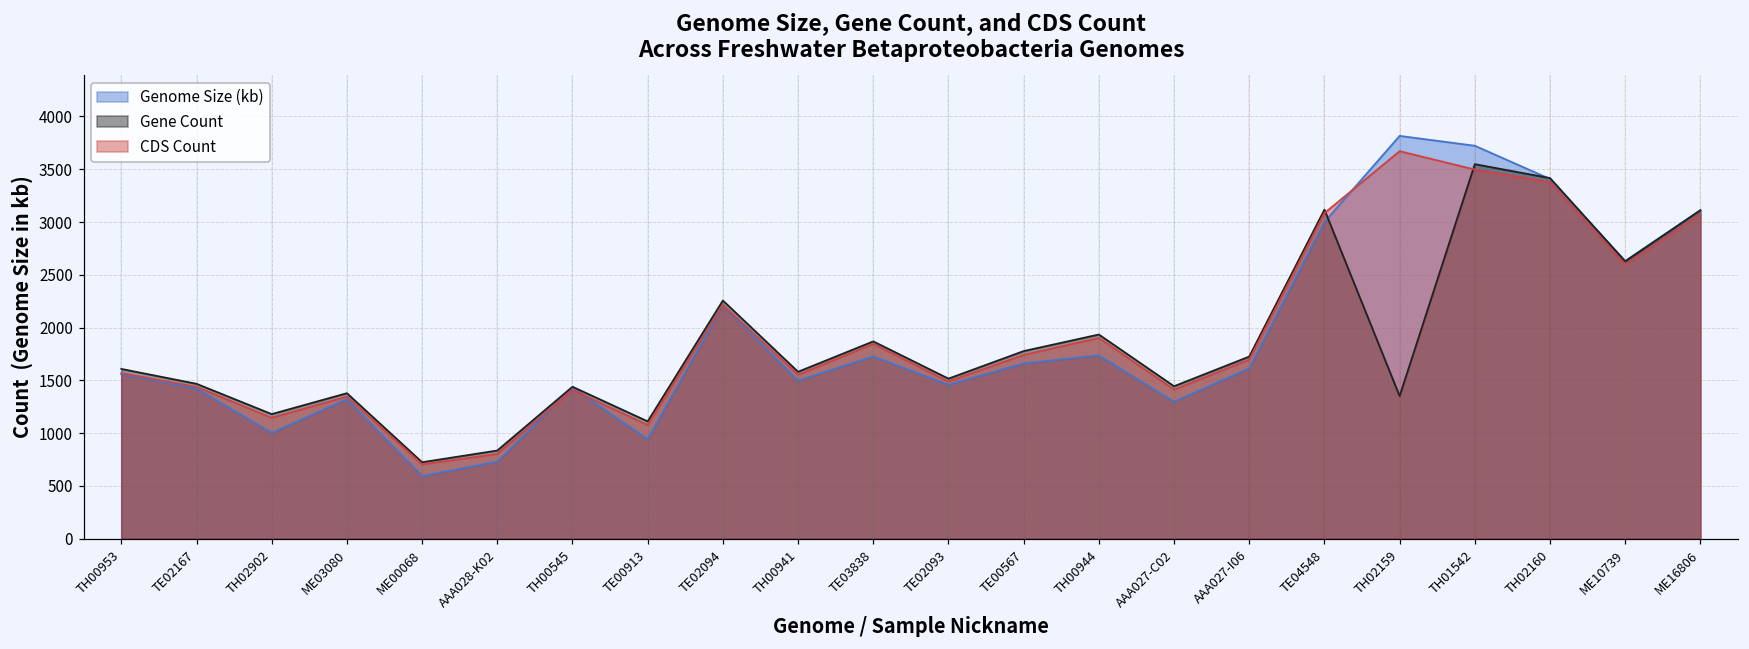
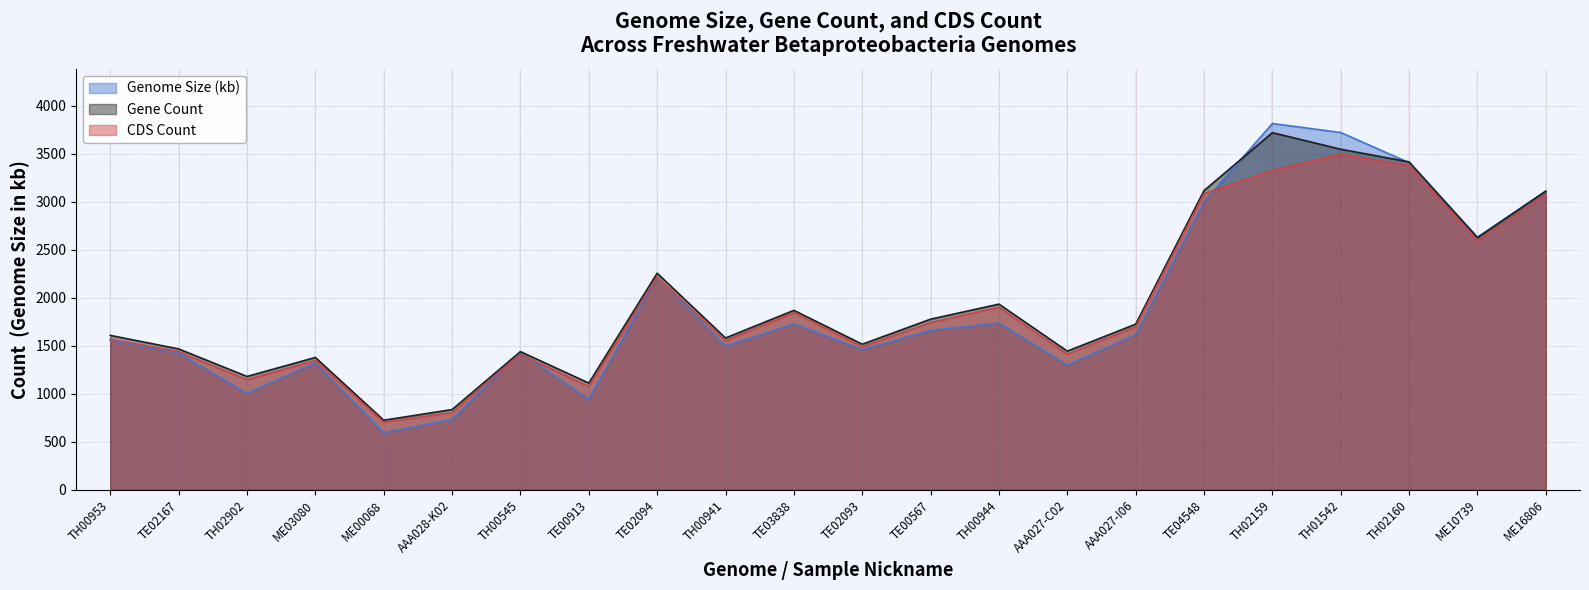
Gene Count, TH02159: 1400 -> 3700
CDS Count, TH02159: 3700 -> 3300
